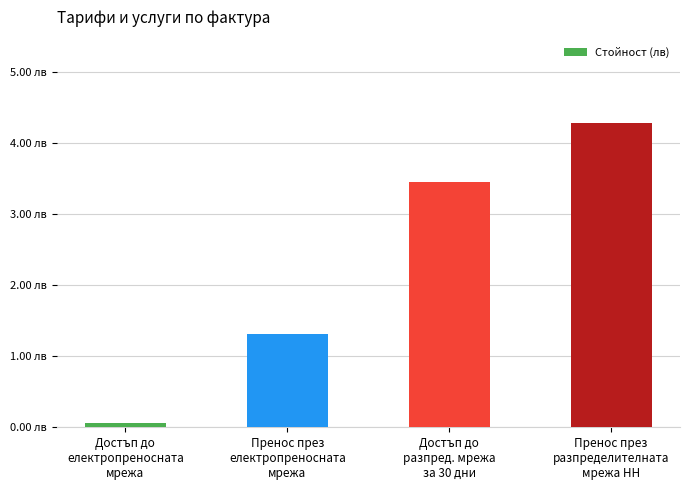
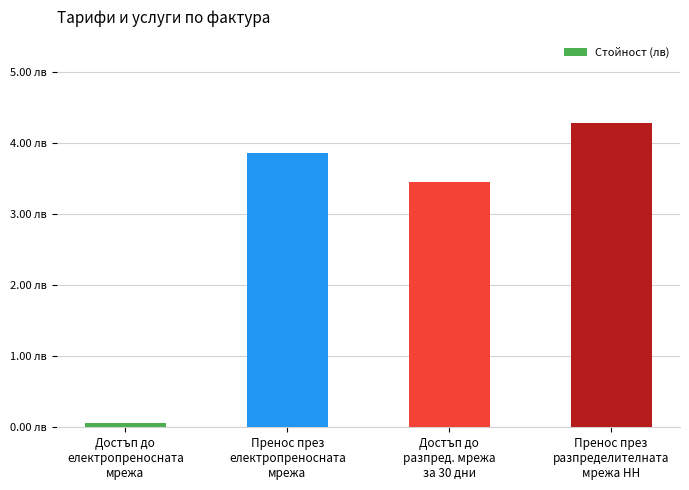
Пренос през електропреносната мрежа: 1.3 лв -> 3.9 лв
